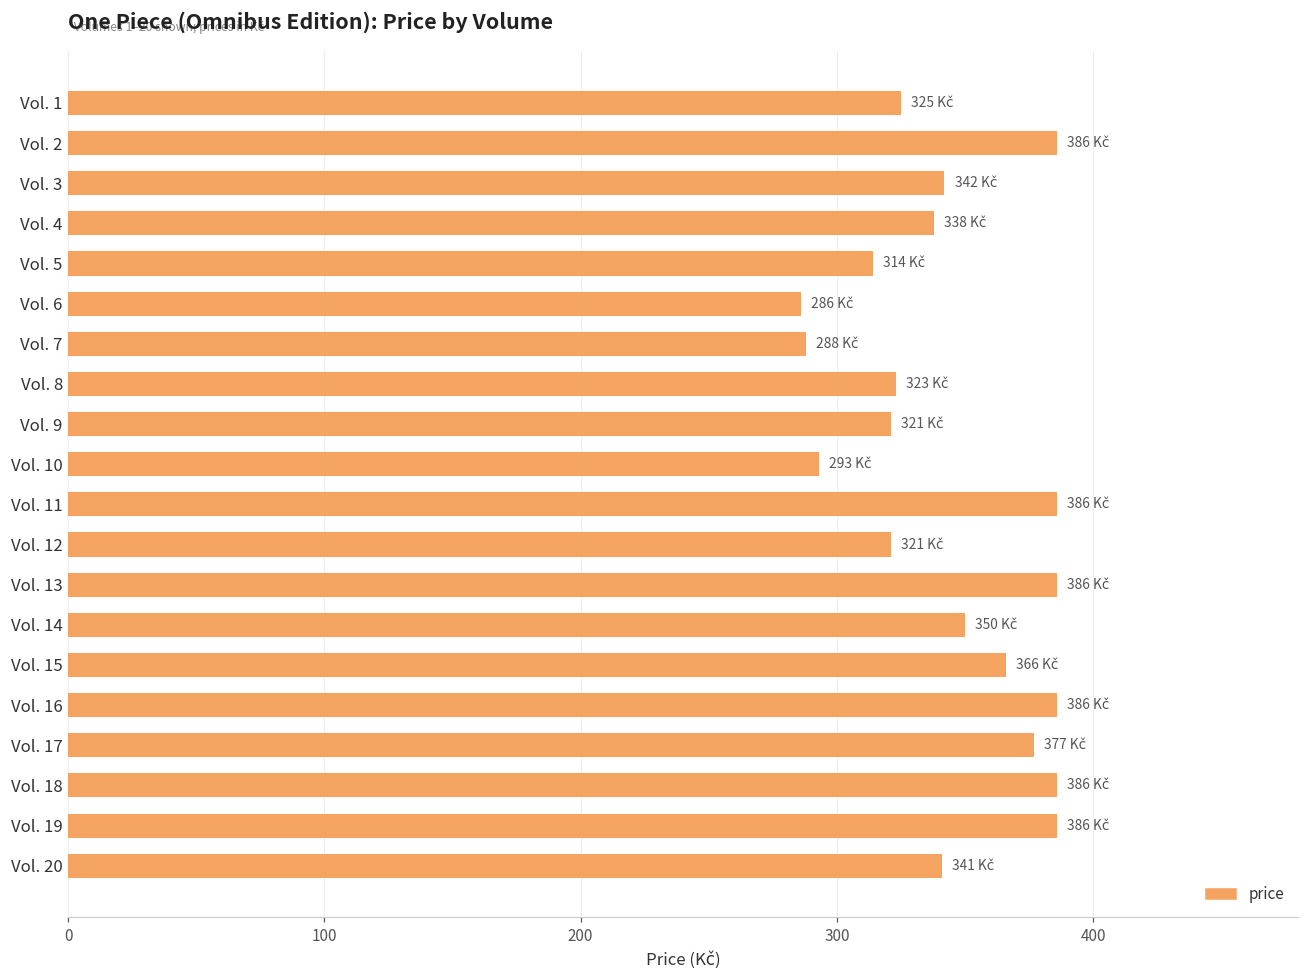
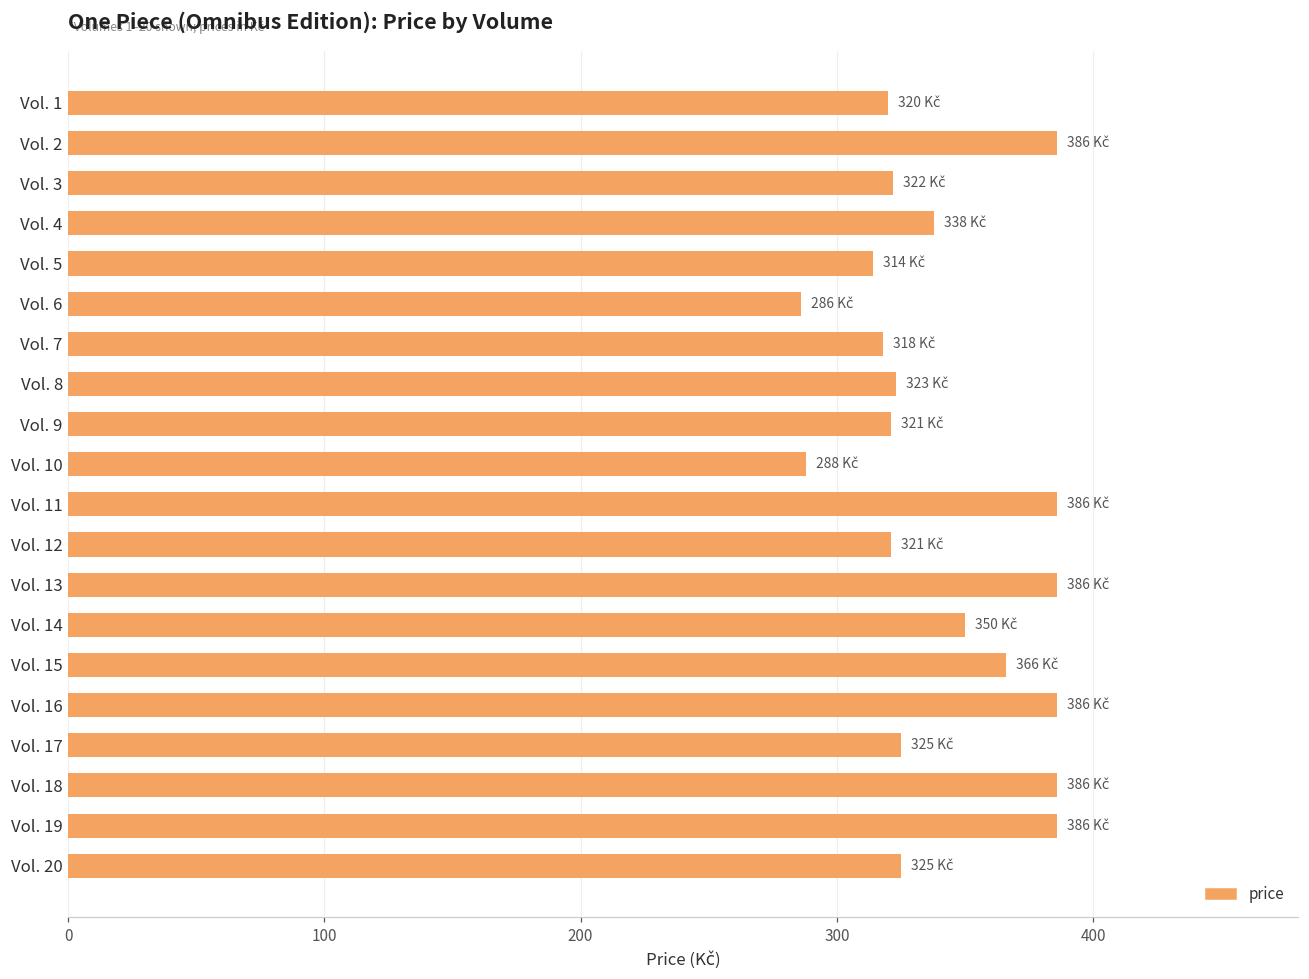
Vol. 1: 325 -> 320
Vol. 3: 342 -> 322
Vol. 7: 288 -> 318
Vol. 10: 293 -> 288
Vol. 17: 377 -> 325
Vol. 20: 341 -> 325
